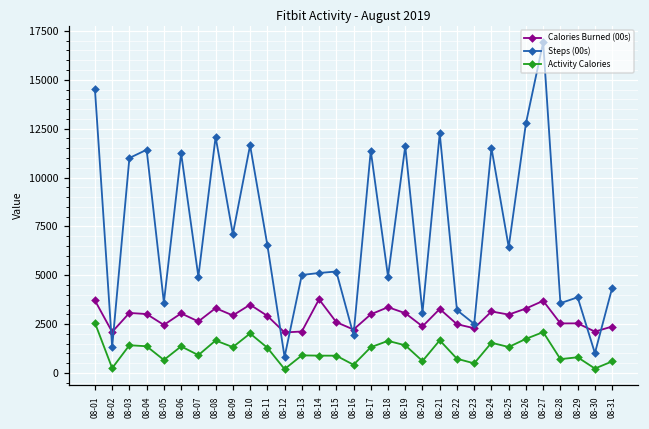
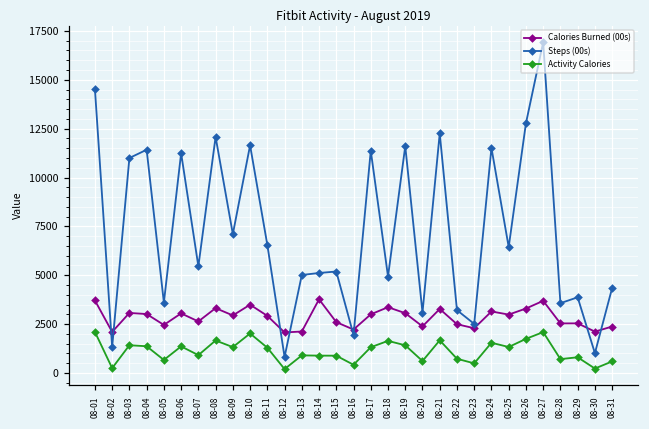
Activity Calories, 08-01: 2600 -> 2100
Steps (00s), 08-07: 4900 -> 5500
